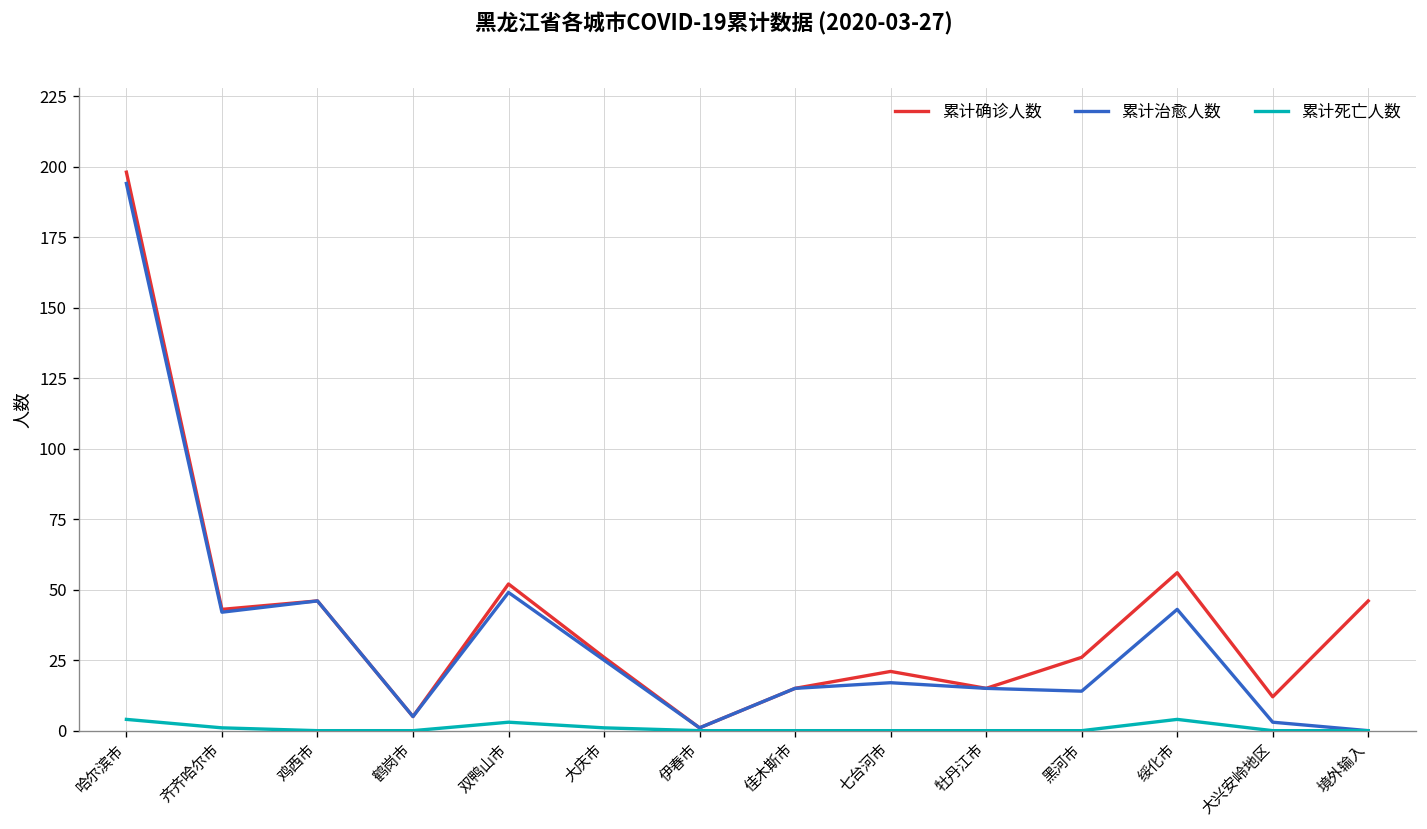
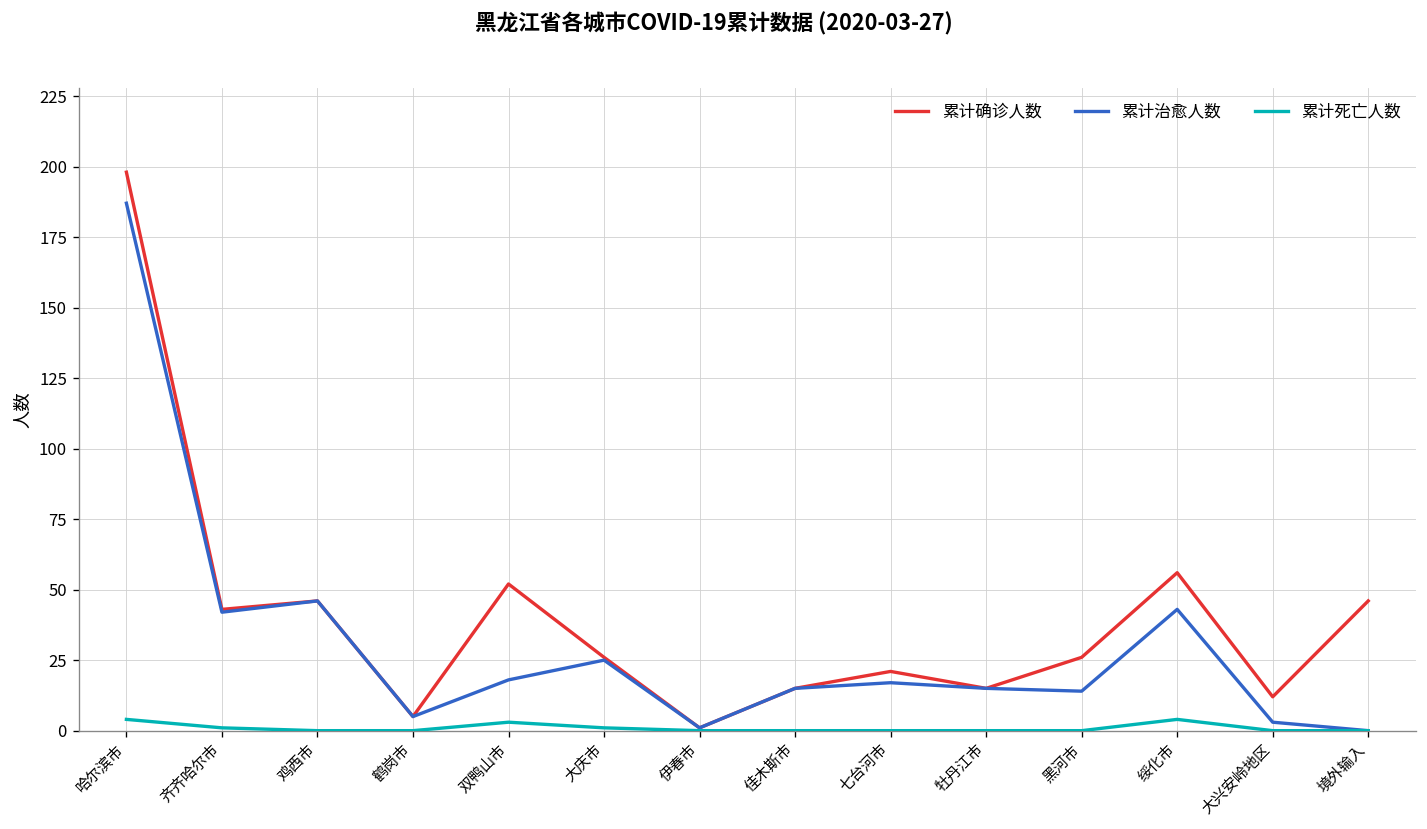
累计治愈人数, 哈尔滨市: 194 -> 187
累计治愈人数, 双鸭山市: 49 -> 18
